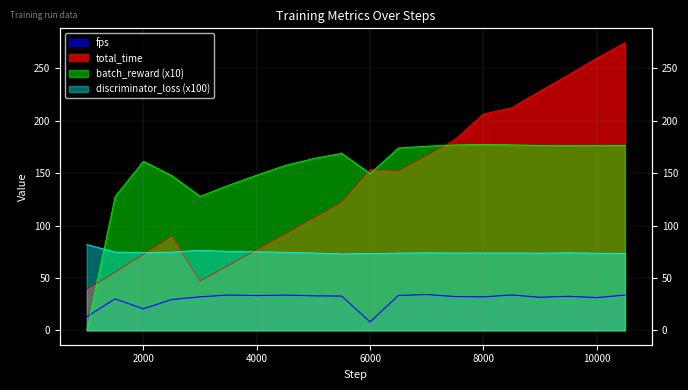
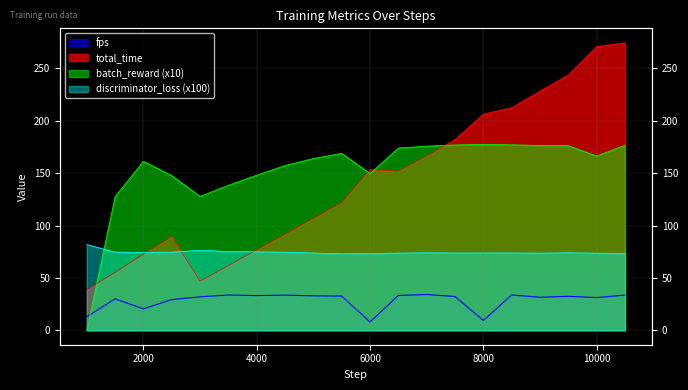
fps, 8000: 32 -> 9
total_time, 10000: 260 -> 271
batch_reward (x10), 10000: 176 -> 166
